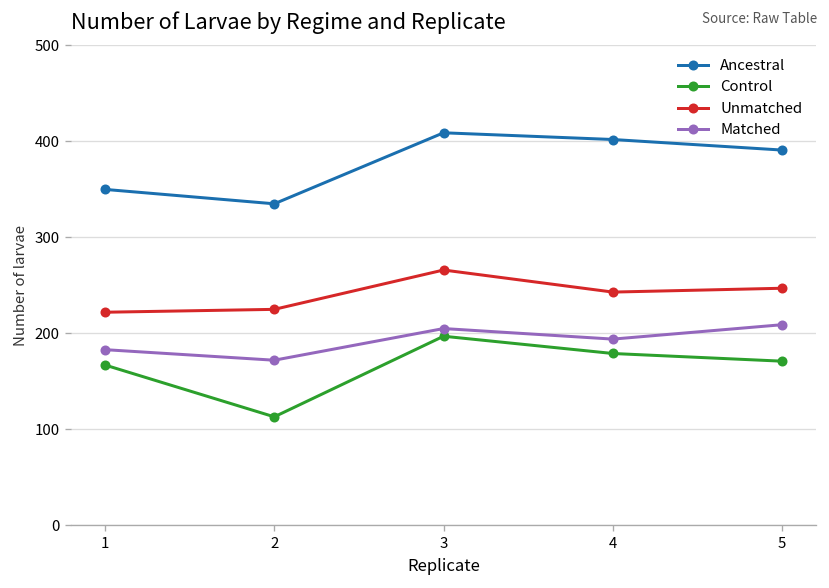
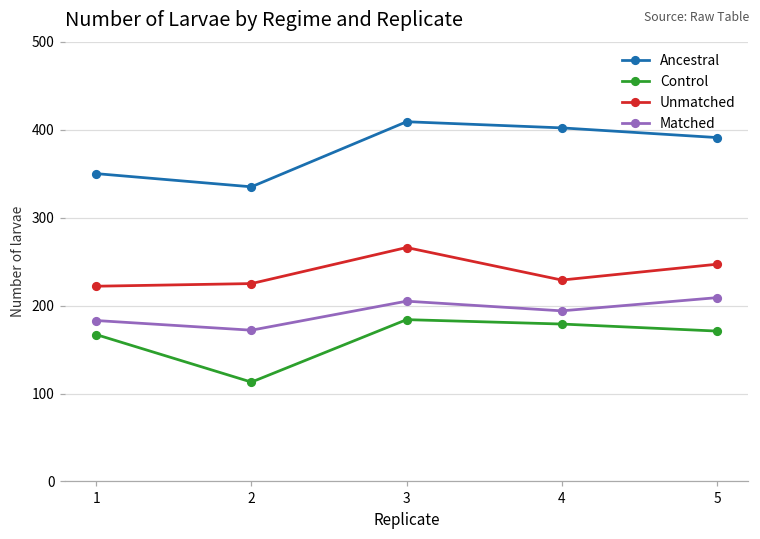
Control, 3: 200 -> 180
Unmatched, 4: 240 -> 230
